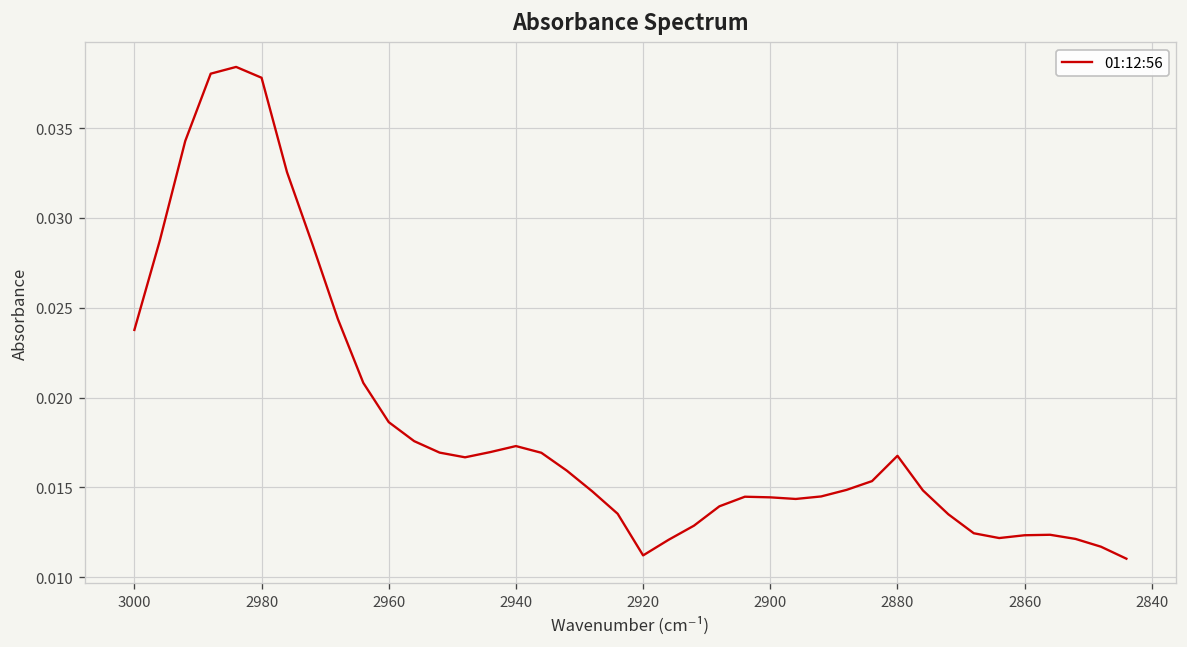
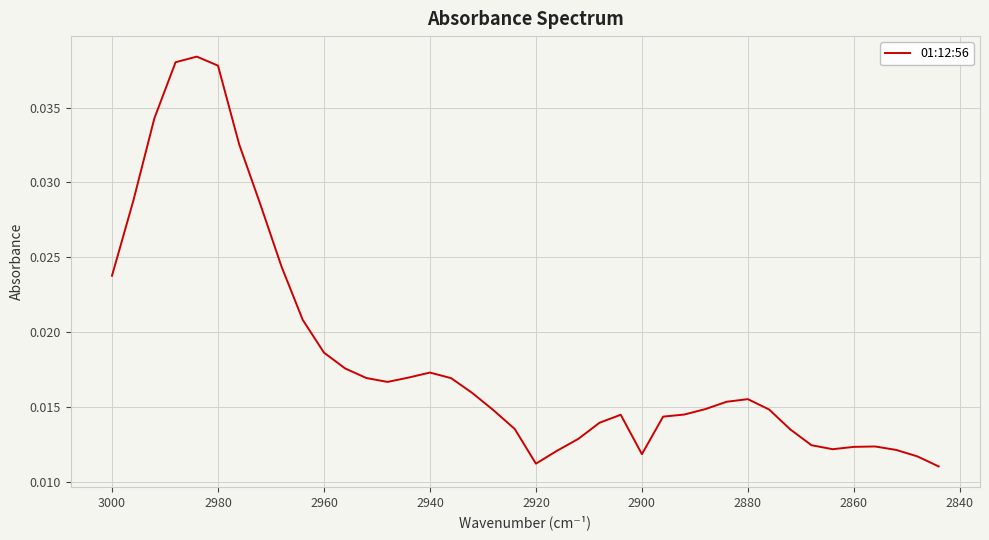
2900: 0.0144 -> 0.0118
2880: 0.0168 -> 0.0155
